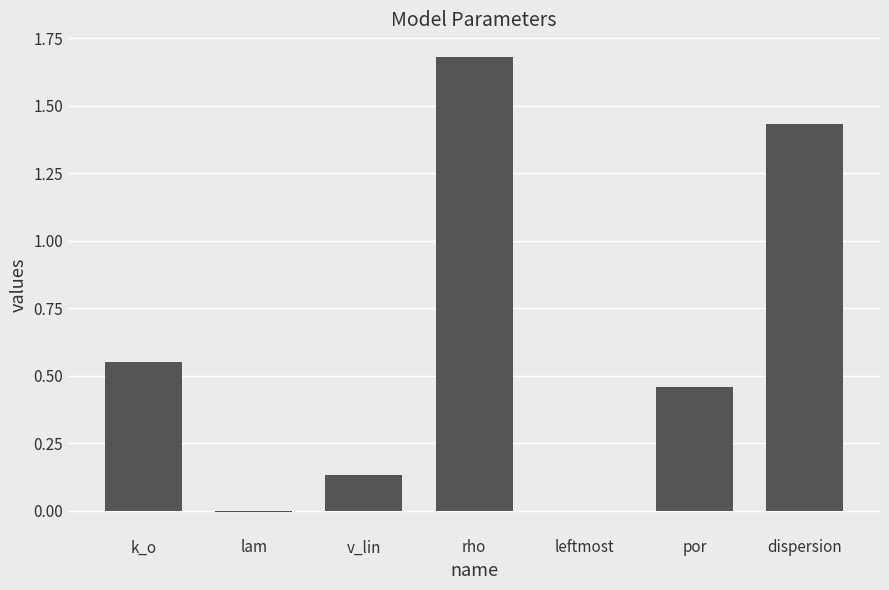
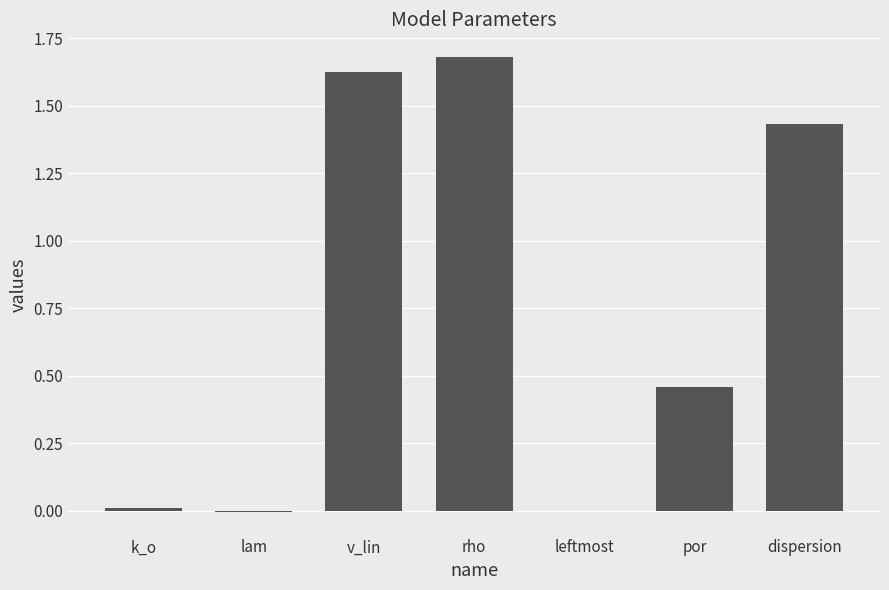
k_o: 0.55 -> 0.01
v_lin: 0.13 -> 1.62
